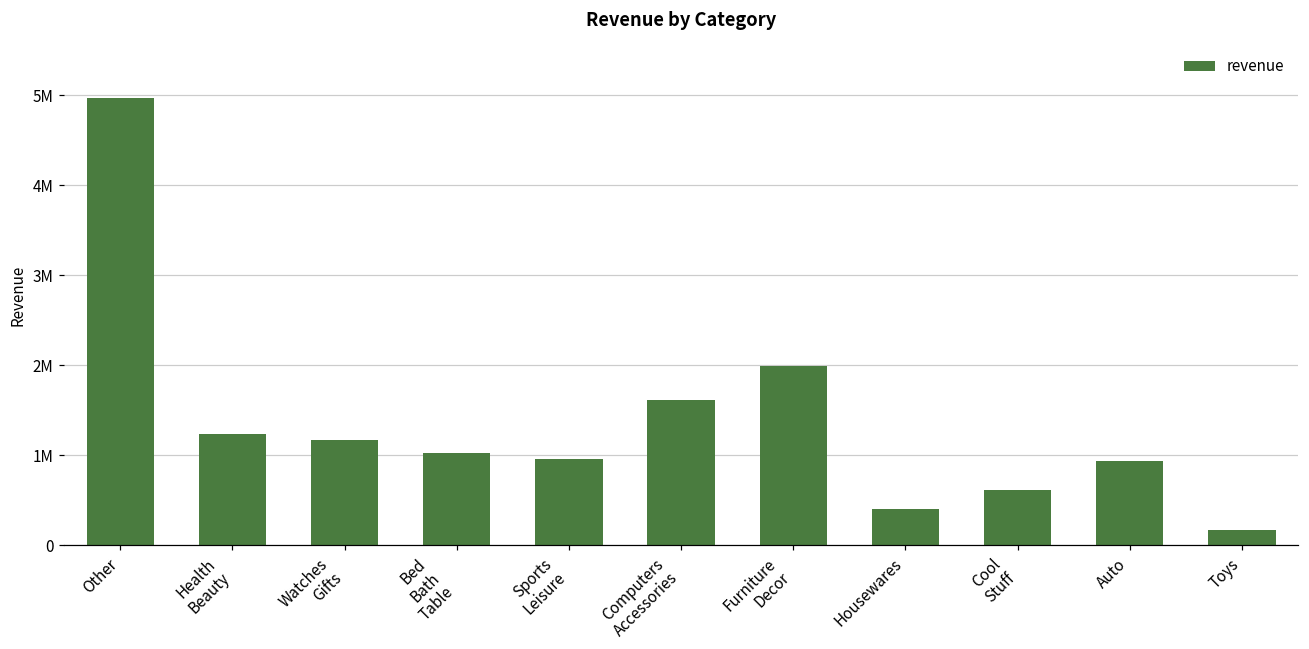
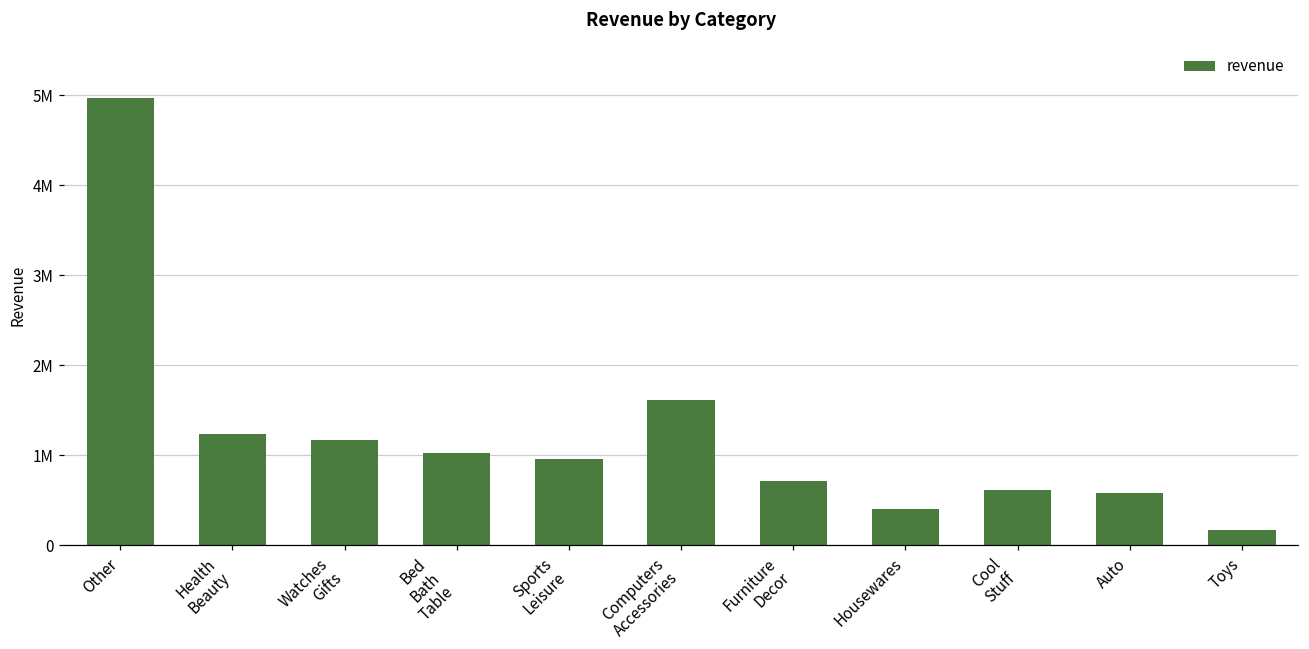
Furniture Decor: 2000000 -> 700000
Auto: 900000 -> 600000
